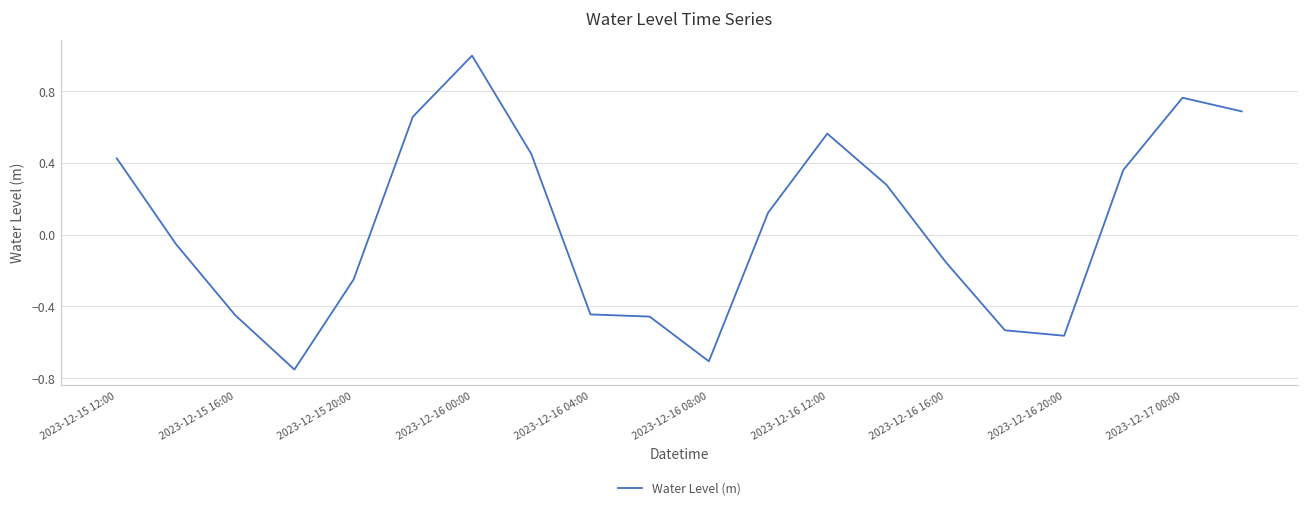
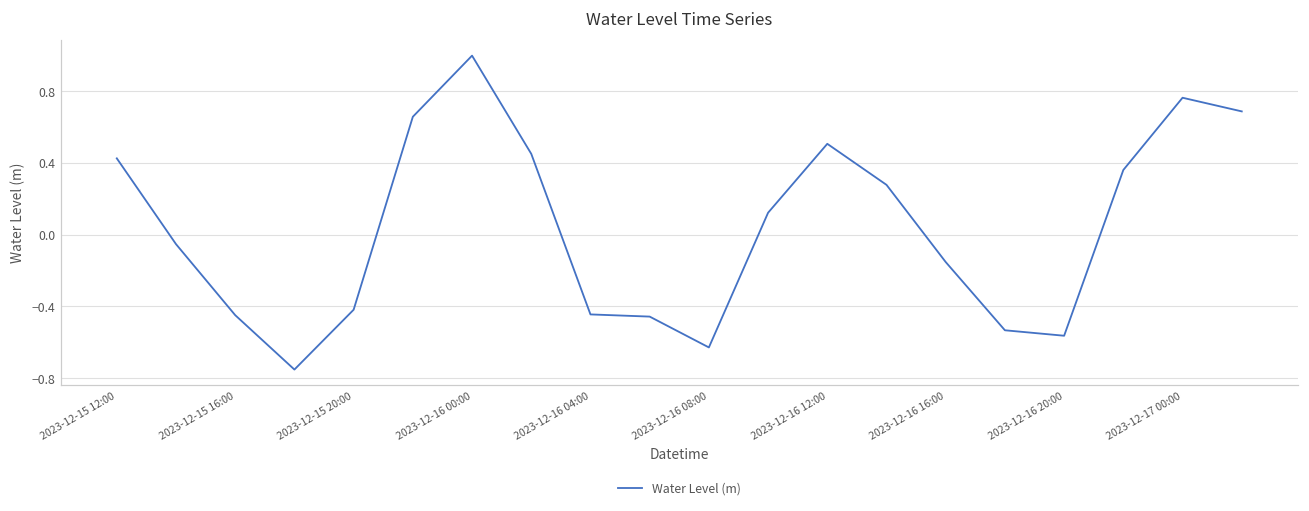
2023-12-15 20:00: -0.25 -> -0.42
2023-12-16 08:00: -0.71 -> -0.63
2023-12-16 12:00: 0.56 -> 0.51
